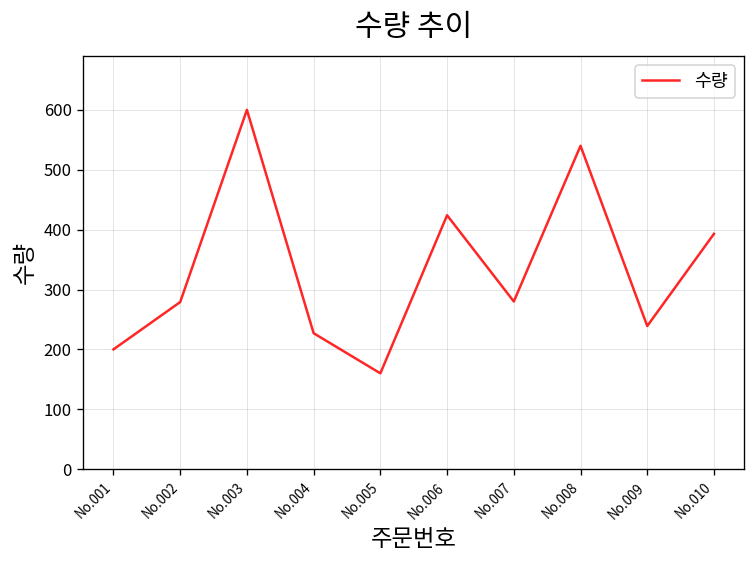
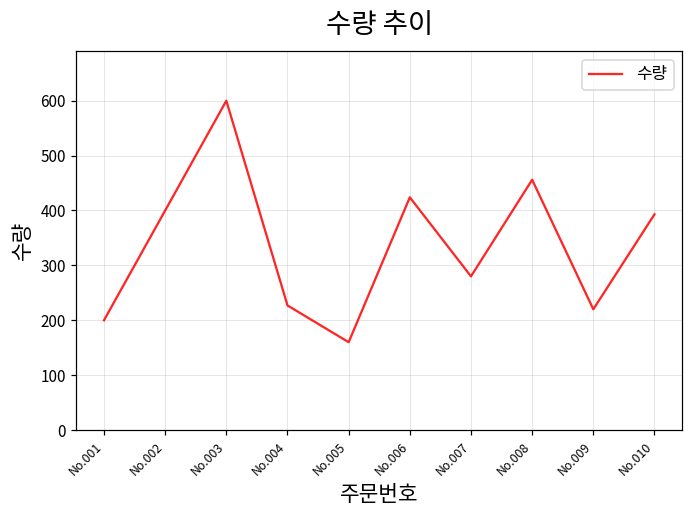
No.002: 280 -> 400
No.008: 540 -> 460
No.009: 240 -> 220
